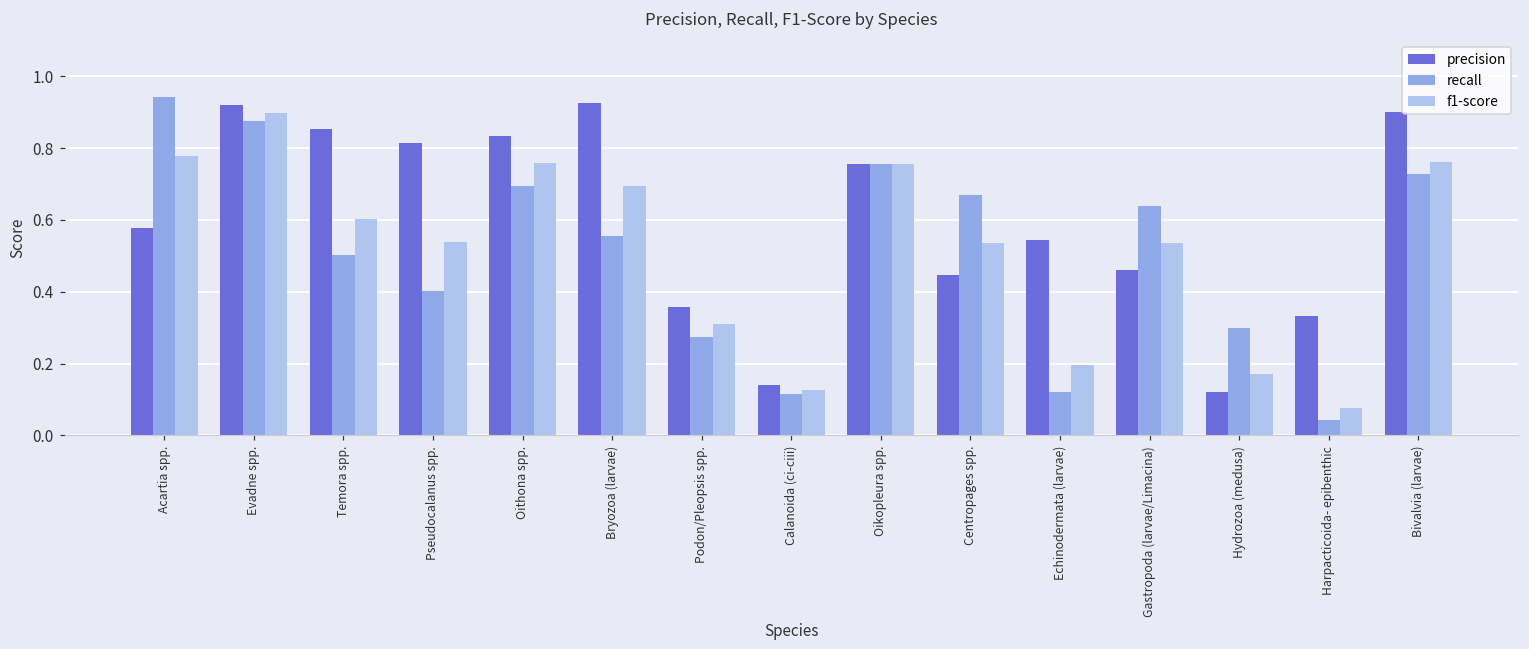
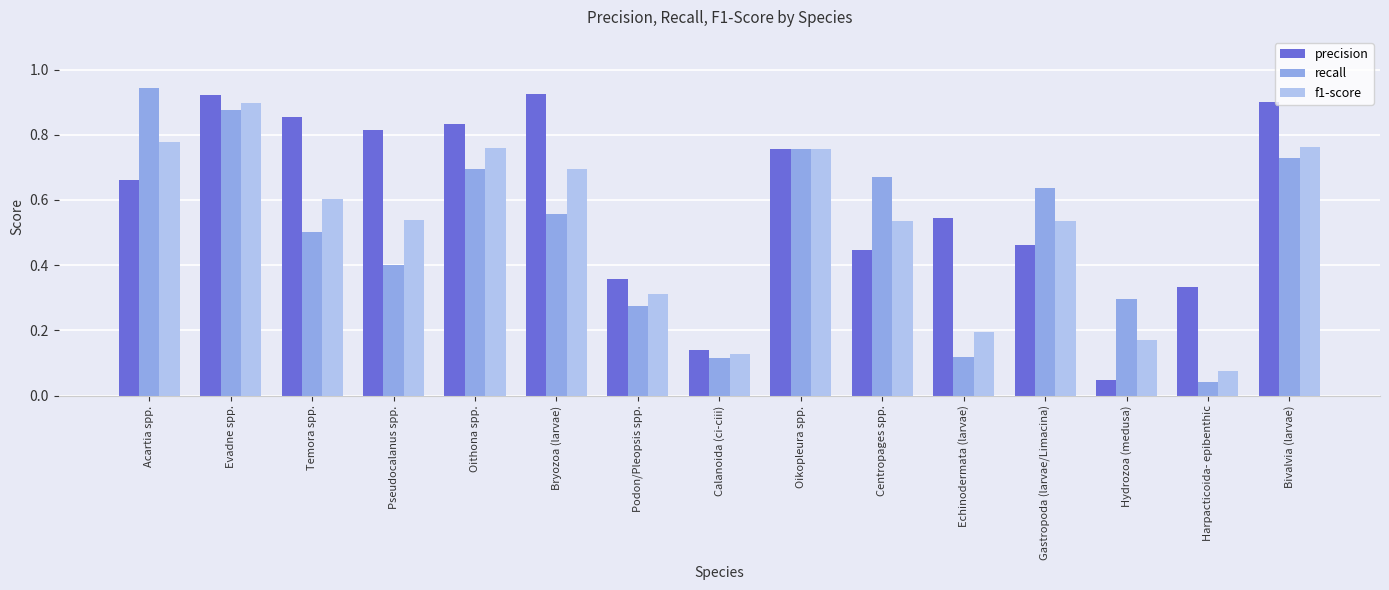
precision, Acartia spp.: 0.58 -> 0.66
precision, Hydrozoa (medusa): 0.12 -> 0.05
